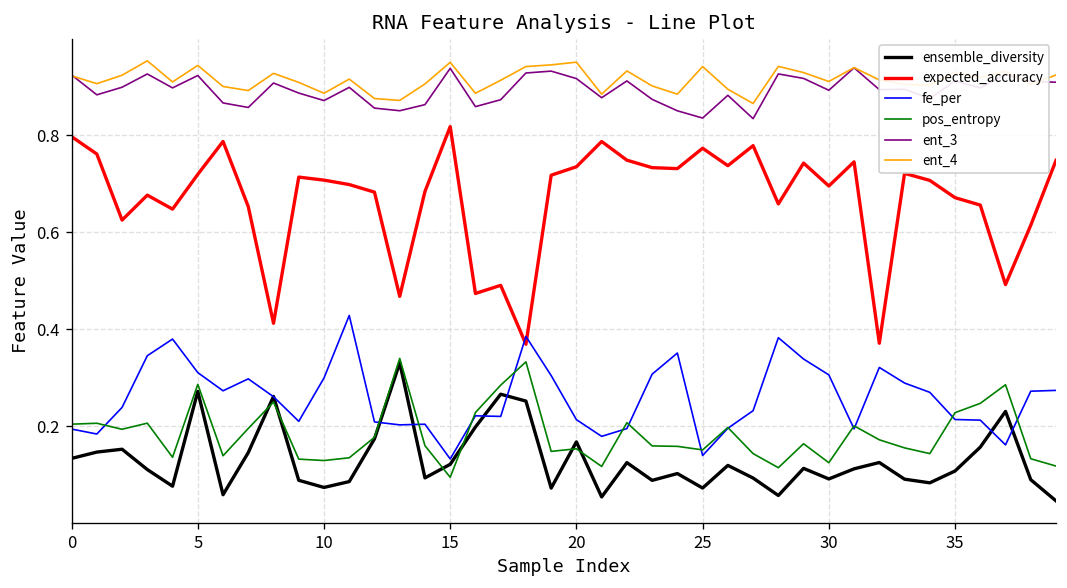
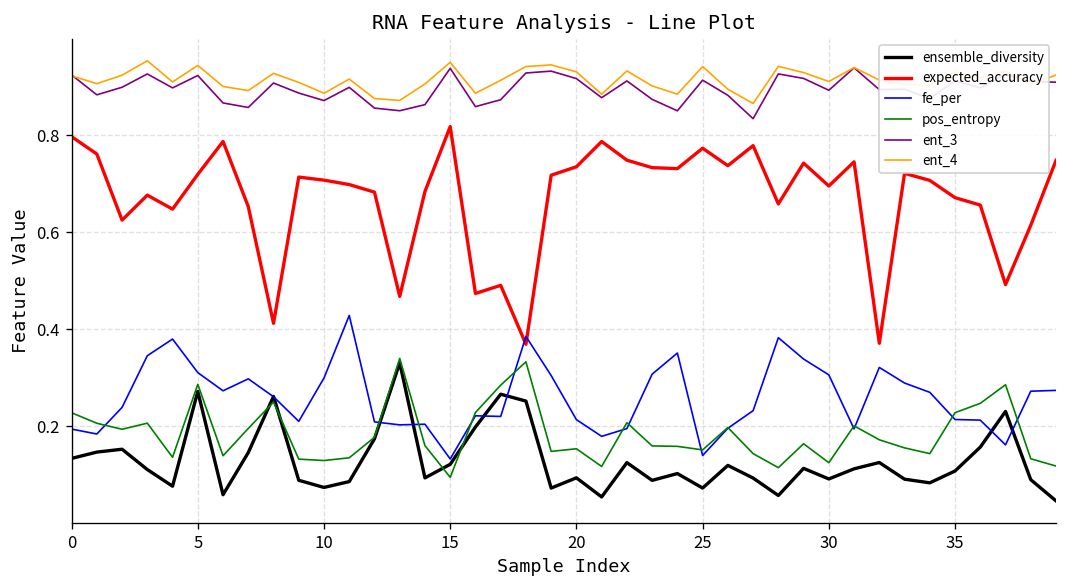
pos_entropy, 0: 0.20 -> 0.23
ensemble_diversity, 20: 0.17 -> 0.09
ent_4, 20: 0.95 -> 0.93
ent_3, 25: 0.84 -> 0.91
